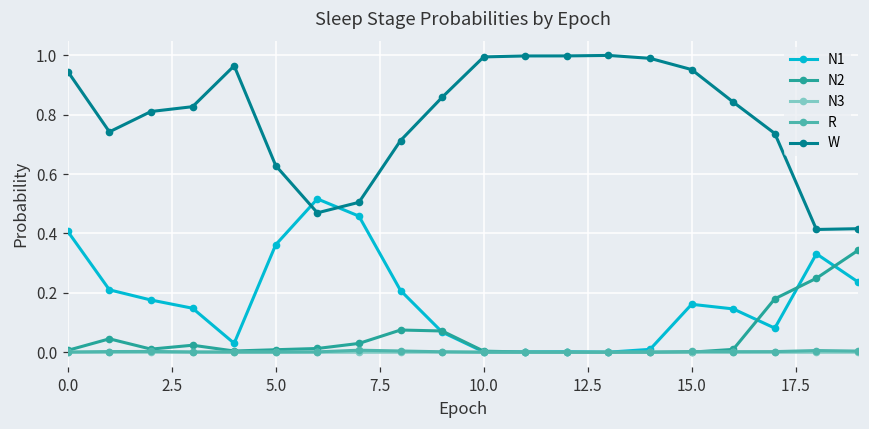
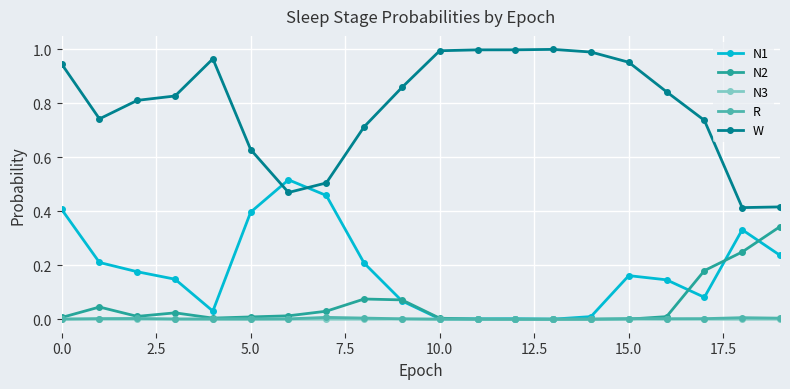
N1, 5.0: 0.36 -> 0.40
